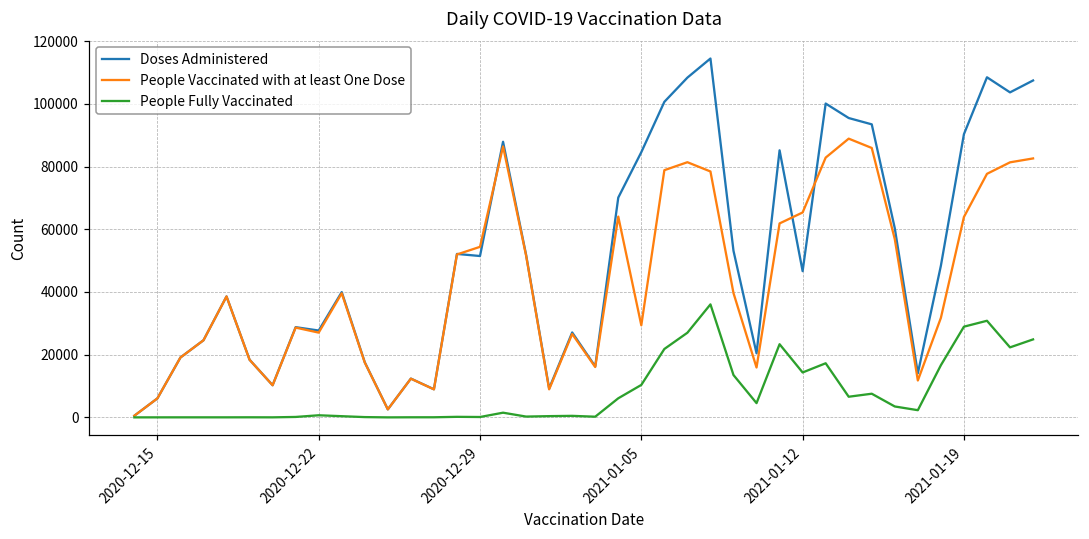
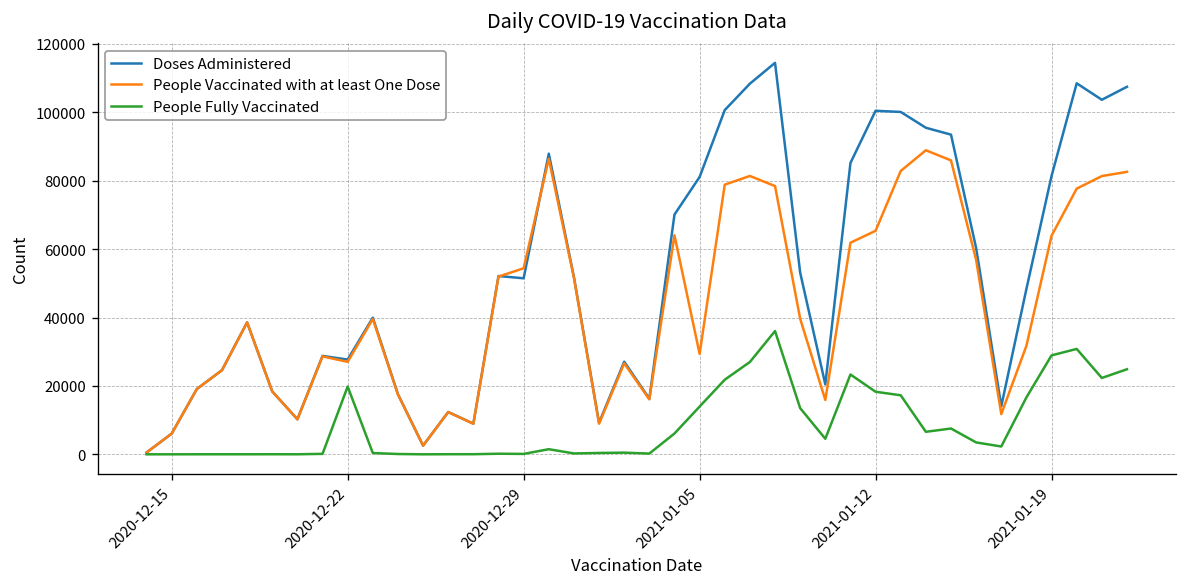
People Fully Vaccinated, 2020-12-22: 1000 -> 20000
Doses Administered, 2021-01-05: 85000 -> 81000
People Fully Vaccinated, 2021-01-05: 10000 -> 14000
Doses Administered, 2021-01-12: 47000 -> 100000
People Fully Vaccinated, 2021-01-12: 14000 -> 18000
Doses Administered, 2021-01-19: 90000 -> 81000
